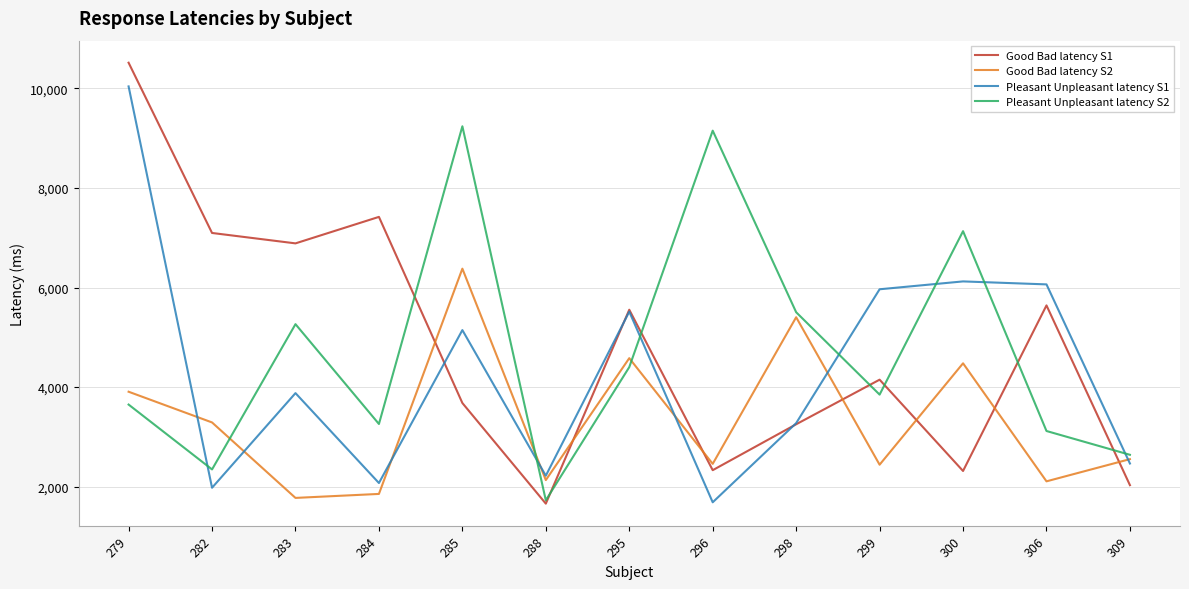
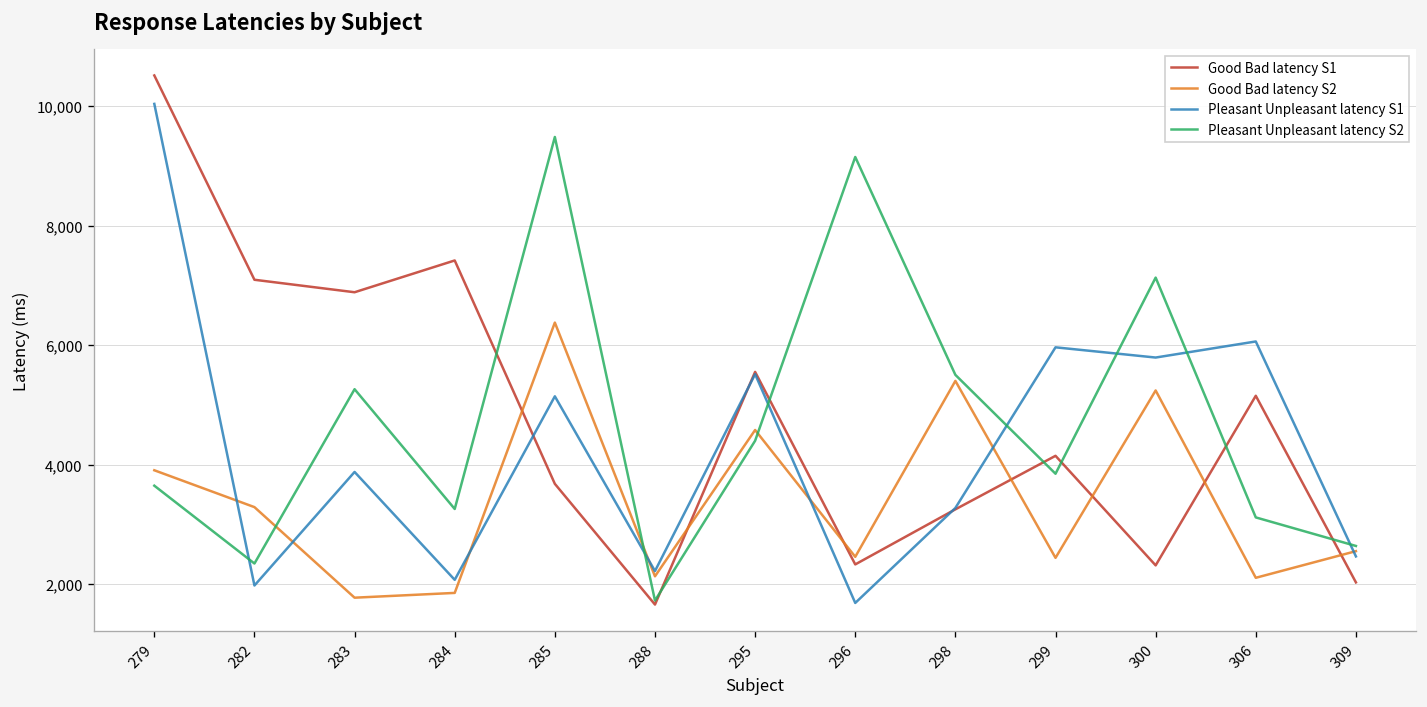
Pleasant Unpleasant latency S2, 285: 9,200 -> 9,500
Good Bad latency S2, 300: 4,500 -> 5,200
Pleasant Unpleasant latency S1, 300: 6,100 -> 5,800
Good Bad latency S1, 306: 5,600 -> 5,200
